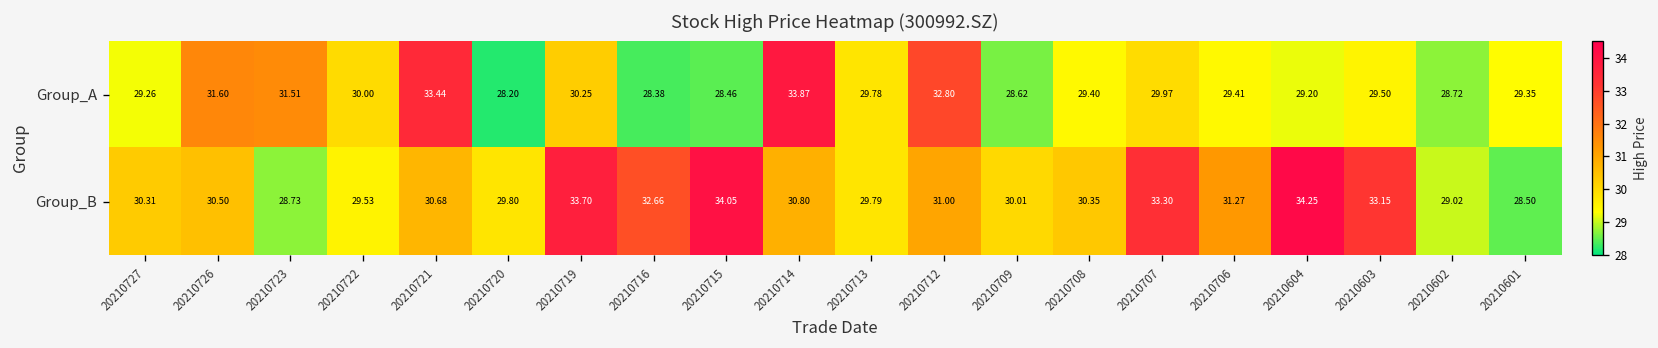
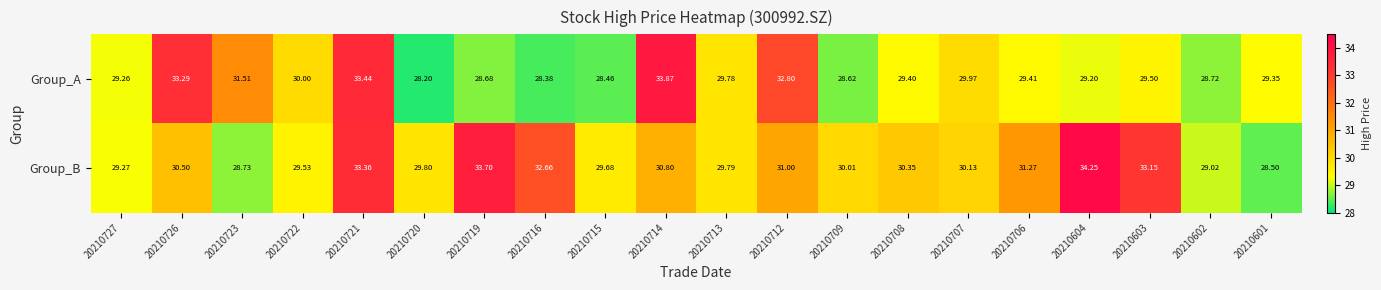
Group_A, 20210726: 31.60 -> 33.29
Group_A, 20210719: 30.25 -> 28.68
Group_B, 20210727: 30.31 -> 29.27
Group_B, 20210721: 30.68 -> 33.36
Group_B, 20210715: 34.05 -> 29.68
Group_B, 20210707: 33.30 -> 30.13
